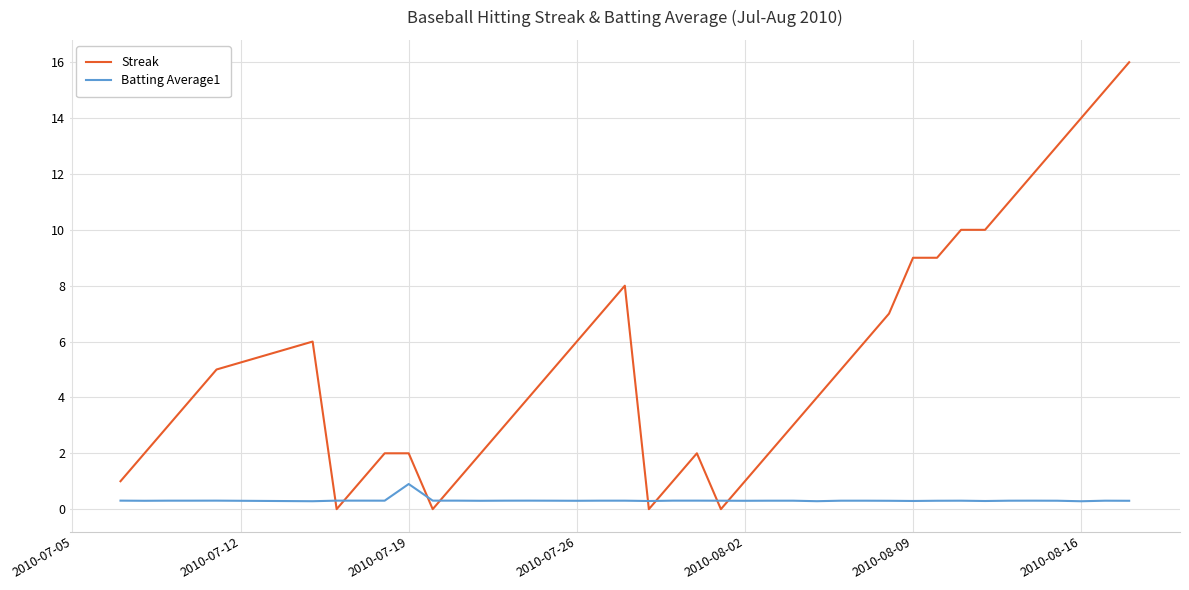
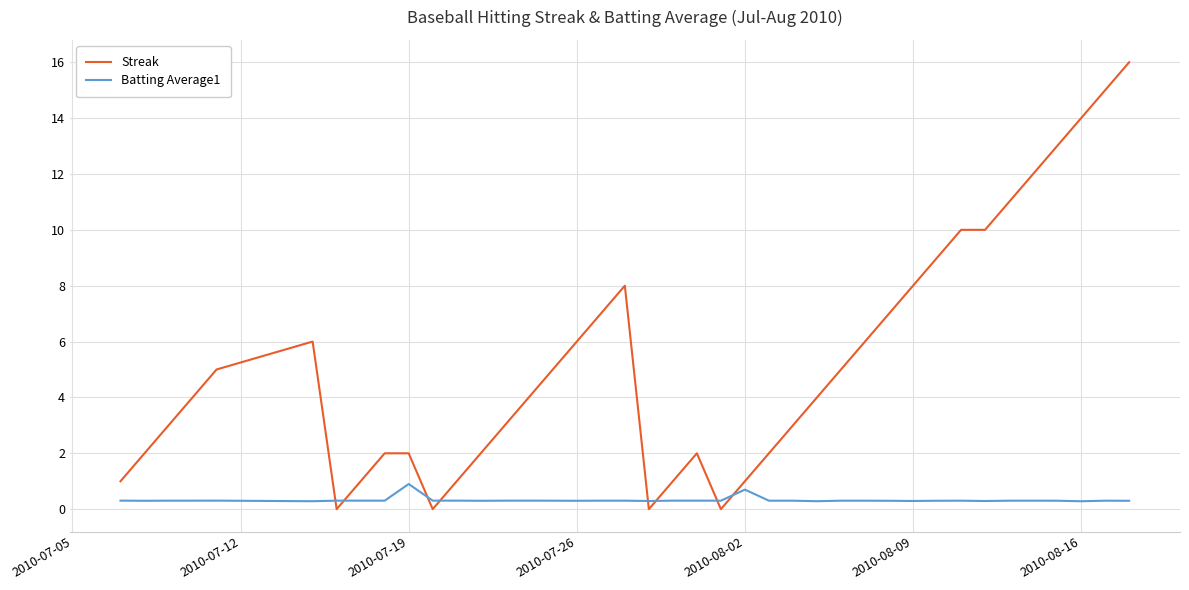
Batting Average1, 2010-08-02: 0.3 -> 0.7
Streak, 2010-08-09: 9 -> 8
